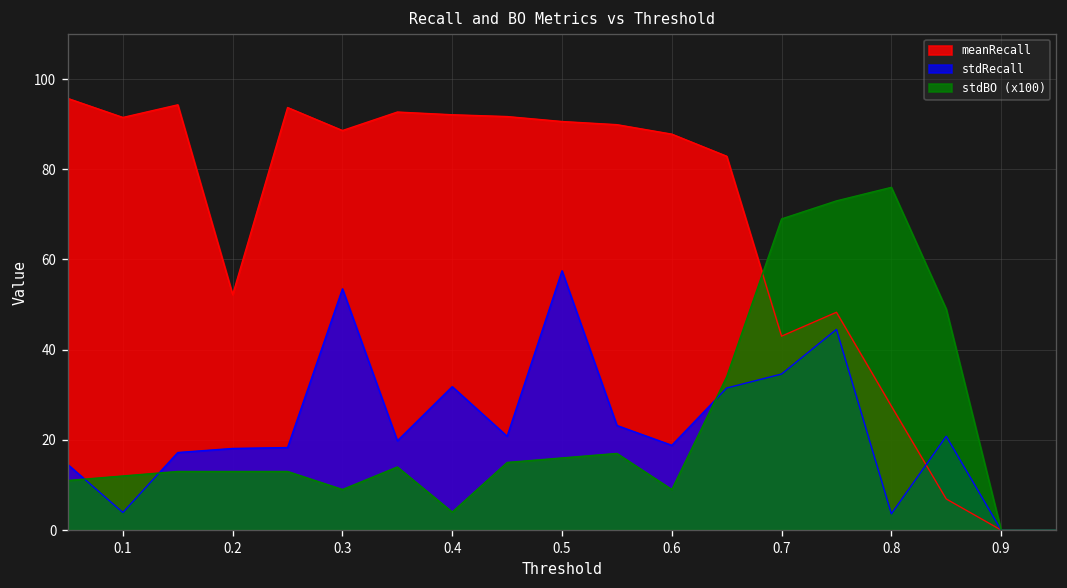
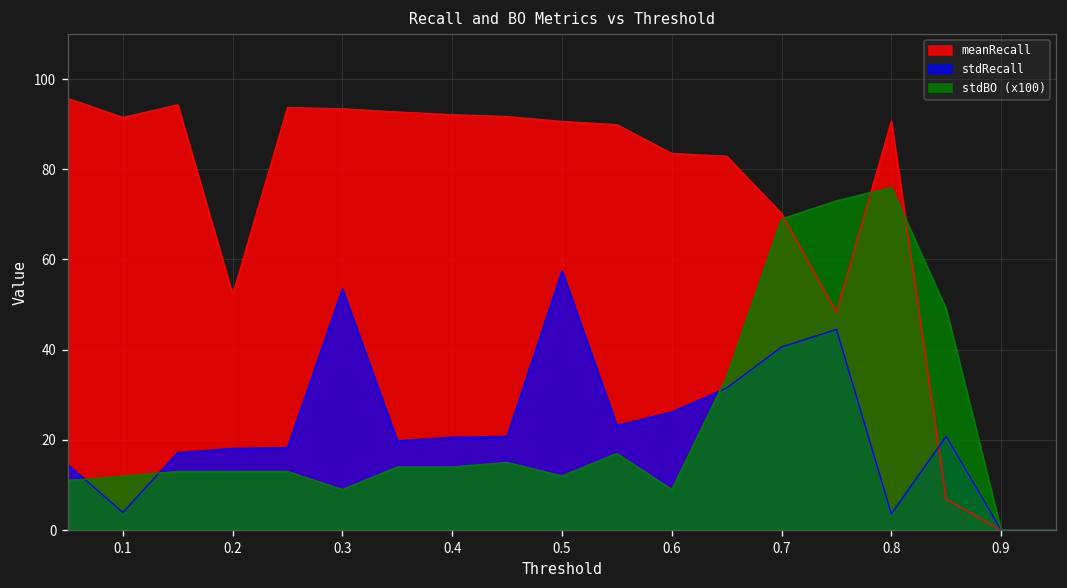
meanRecall, 0.3: 89 -> 93
stdRecall, 0.4: 32 -> 21
stdBO (x100), 0.4: 4 -> 14
stdBO (x100), 0.5: 16 -> 12
meanRecall, 0.6: 88 -> 84
stdRecall, 0.6: 19 -> 26
meanRecall, 0.7: 43 -> 70
stdRecall, 0.7: 35 -> 41
meanRecall, 0.8: 28 -> 91
